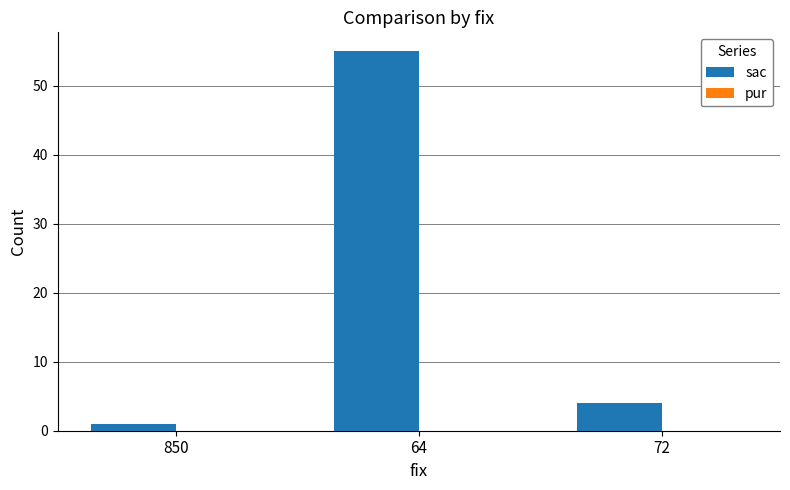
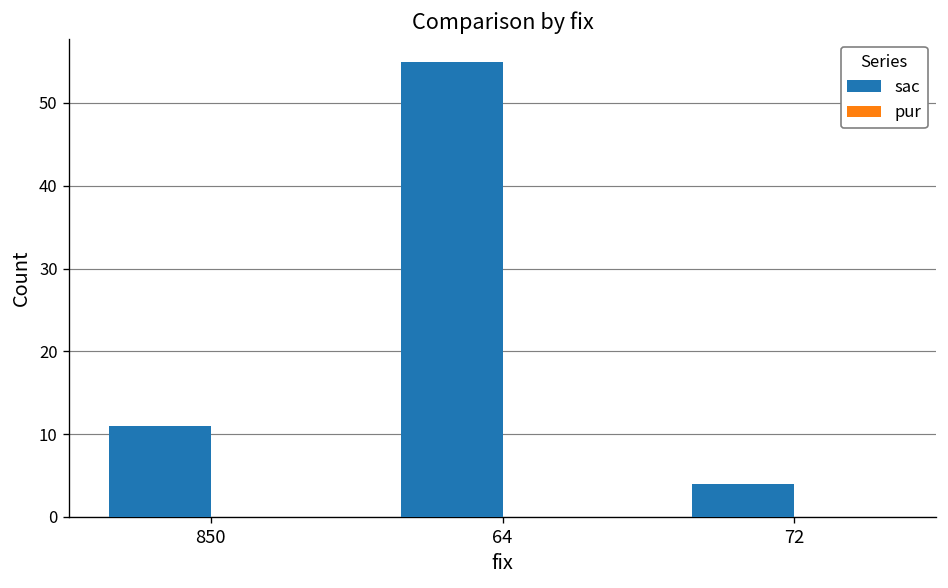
sac, 850: 1 -> 11
